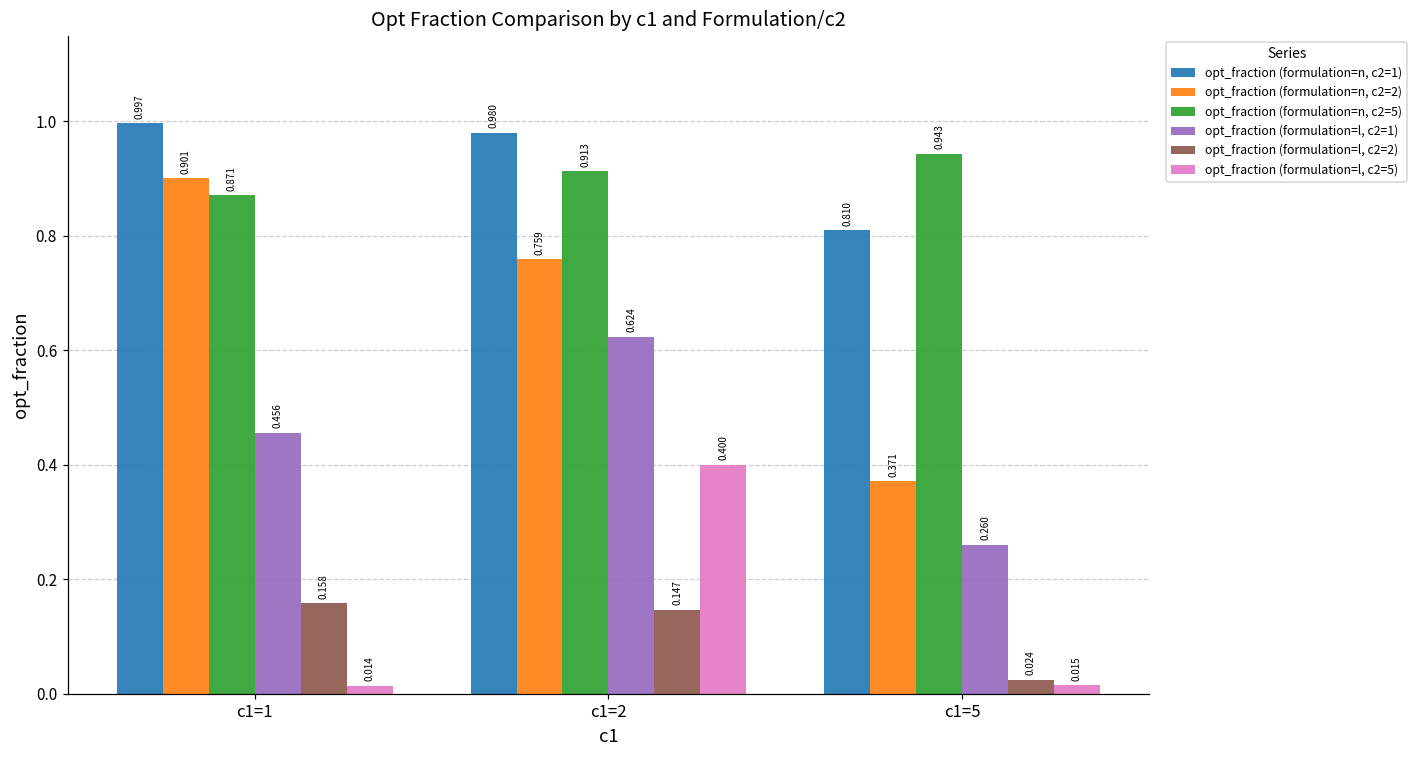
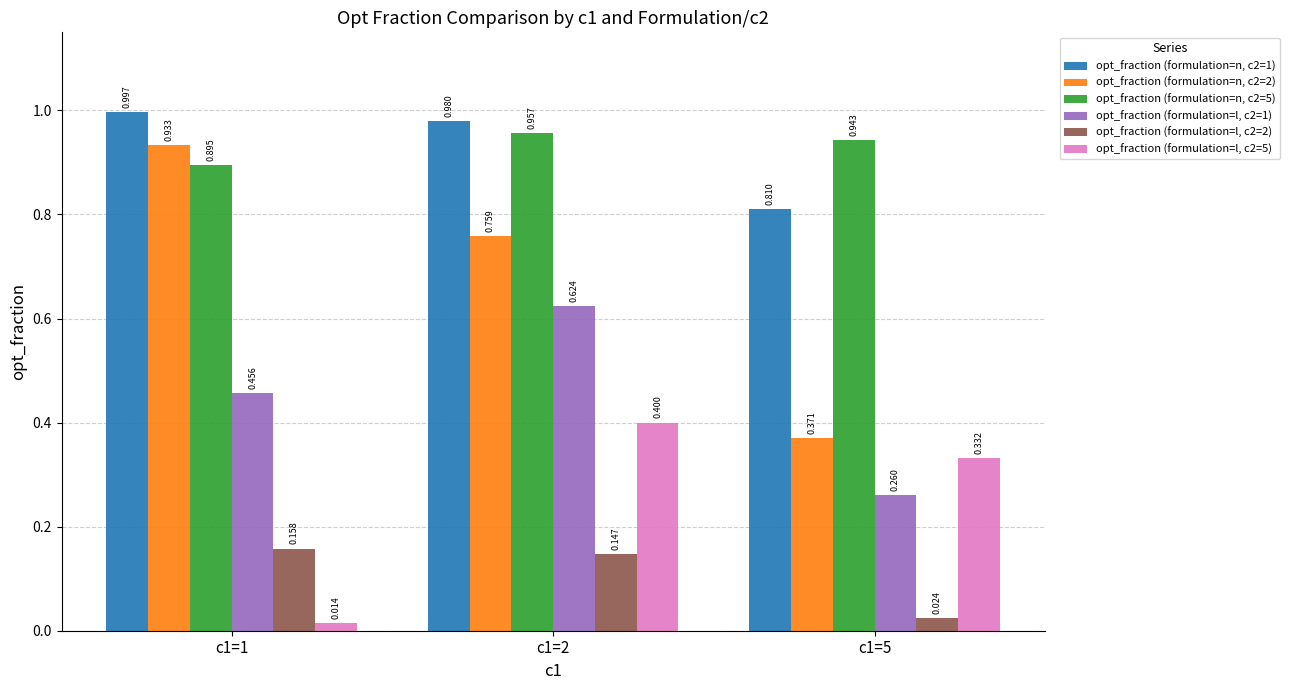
opt_fraction (formulation=n, c2=2), c1=1: 0.901 -> 0.933
opt_fraction (formulation=n, c2=5), c1=1: 0.871 -> 0.895
opt_fraction (formulation=n, c2=5), c1=2: 0.913 -> 0.957
opt_fraction (formulation=l, c2=5), c1=5: 0.015 -> 0.332
